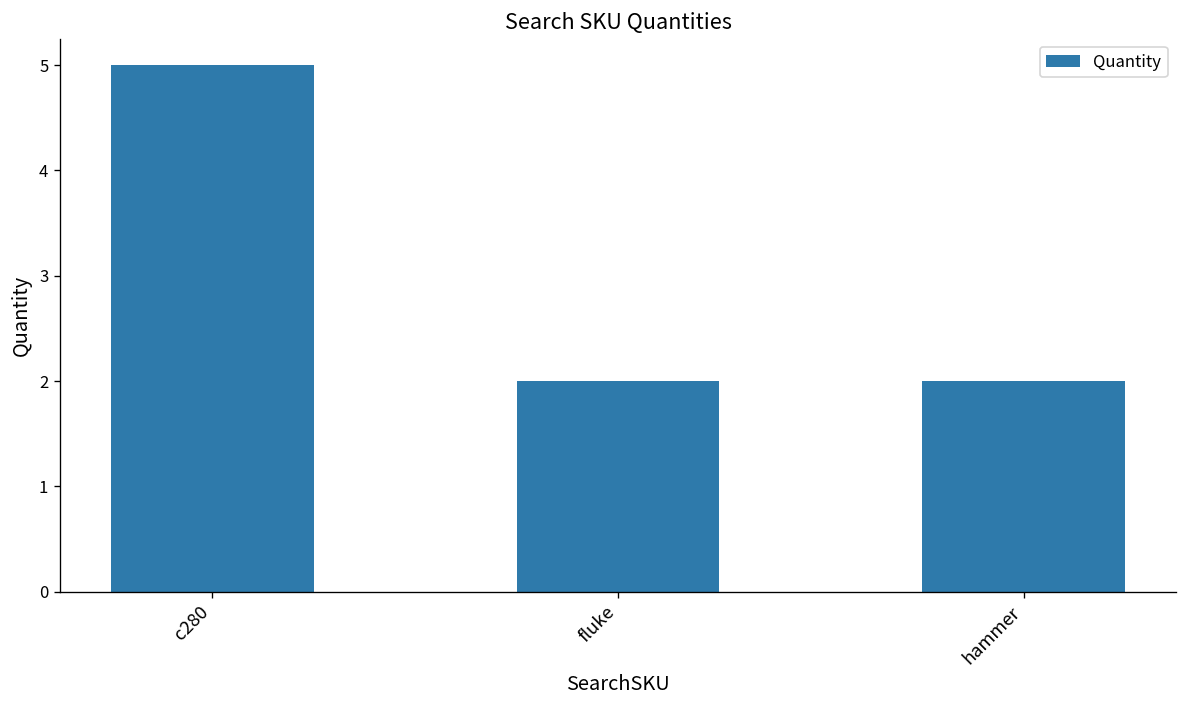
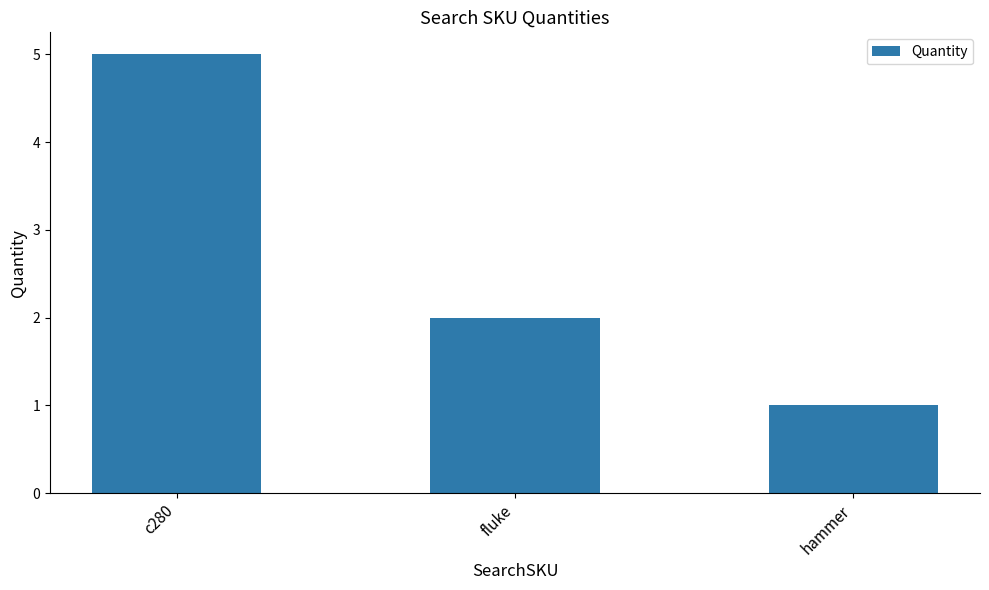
hammer: 2 -> 1
